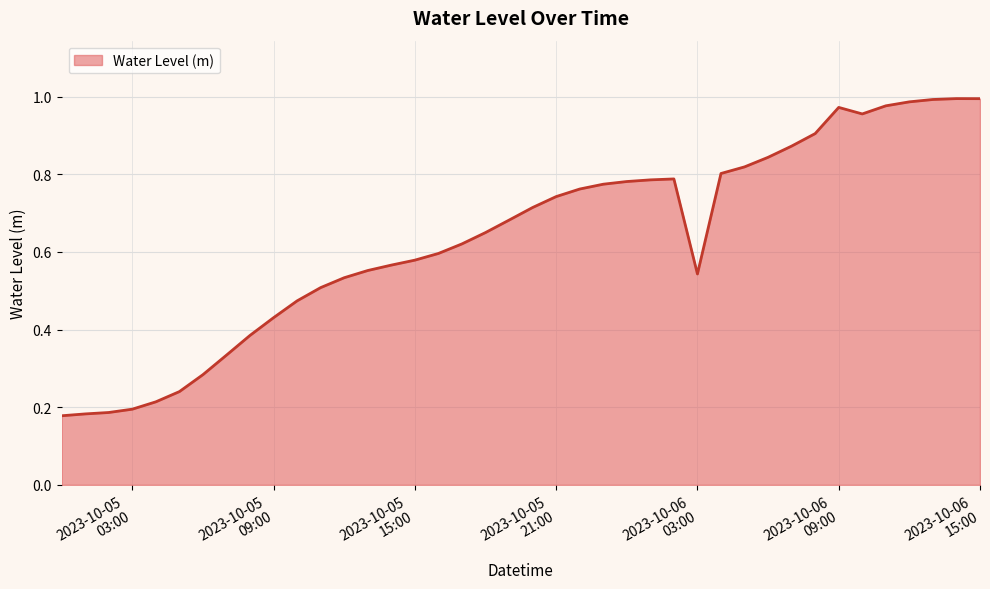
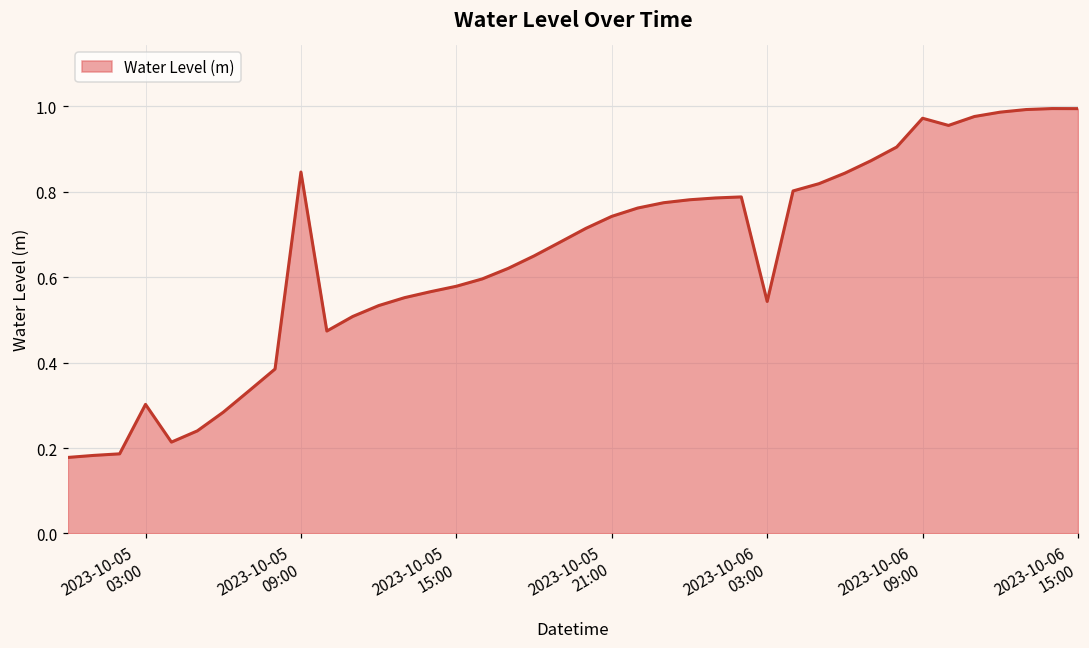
2023-10-05 03:00: 0.19 -> 0.30
2023-10-05 09:00: 0.43 -> 0.85
